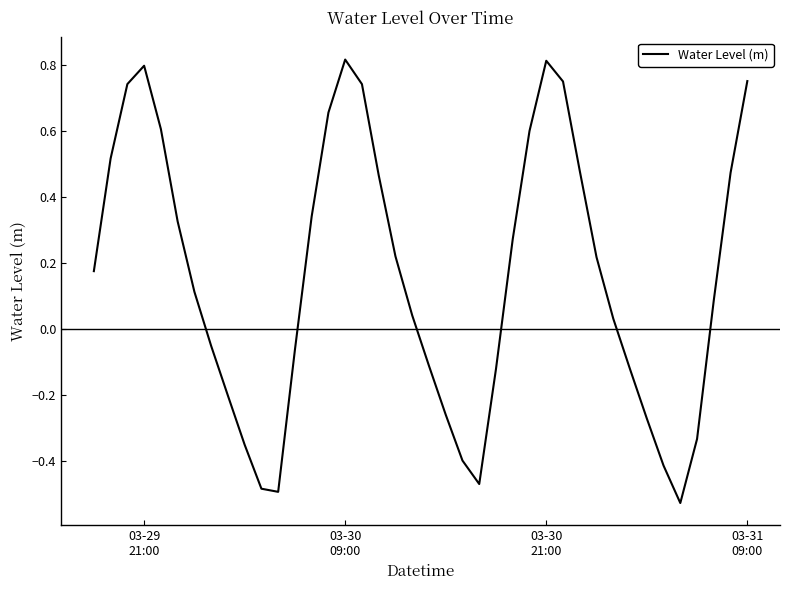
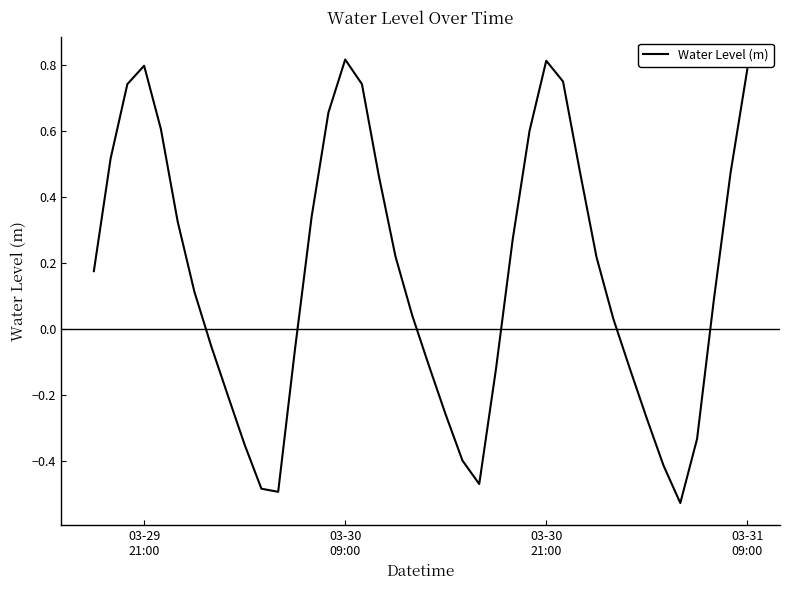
03-31 09:00: 0.75 -> 0.79
